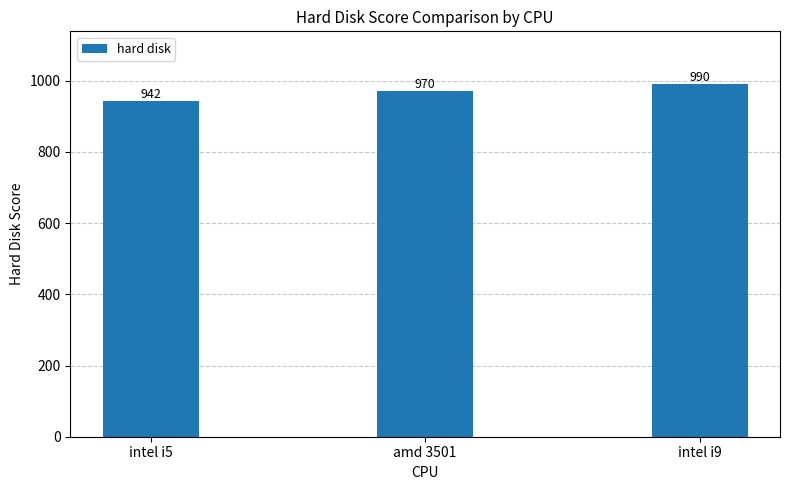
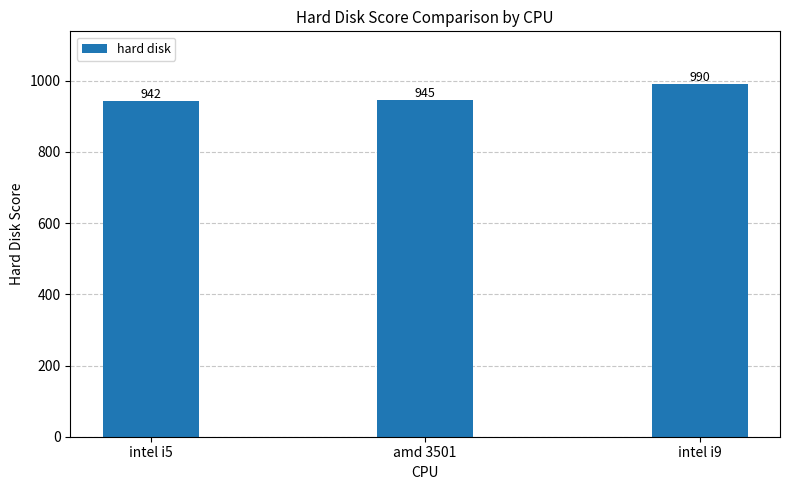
amd 3501: 970 -> 945
